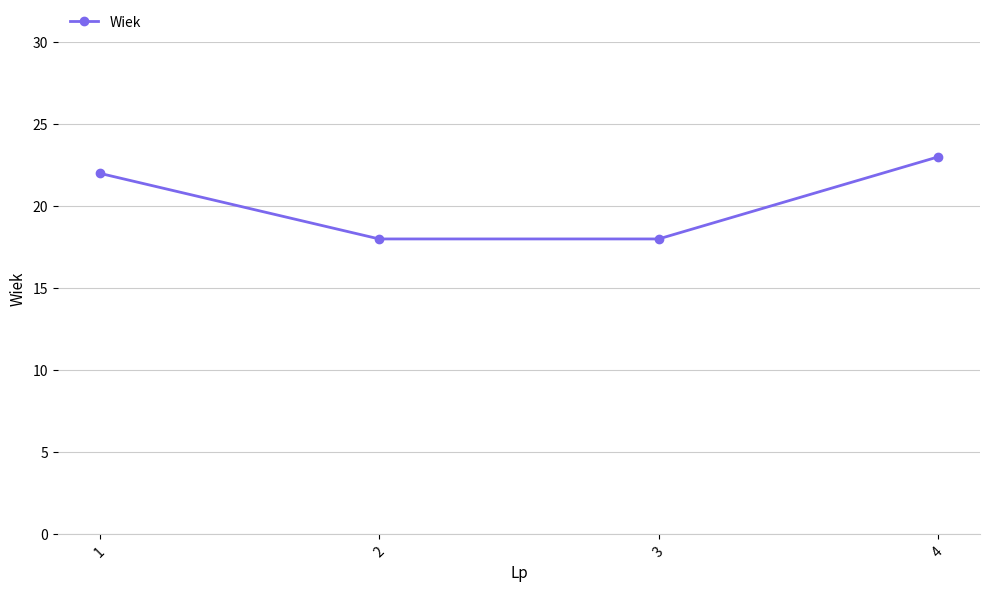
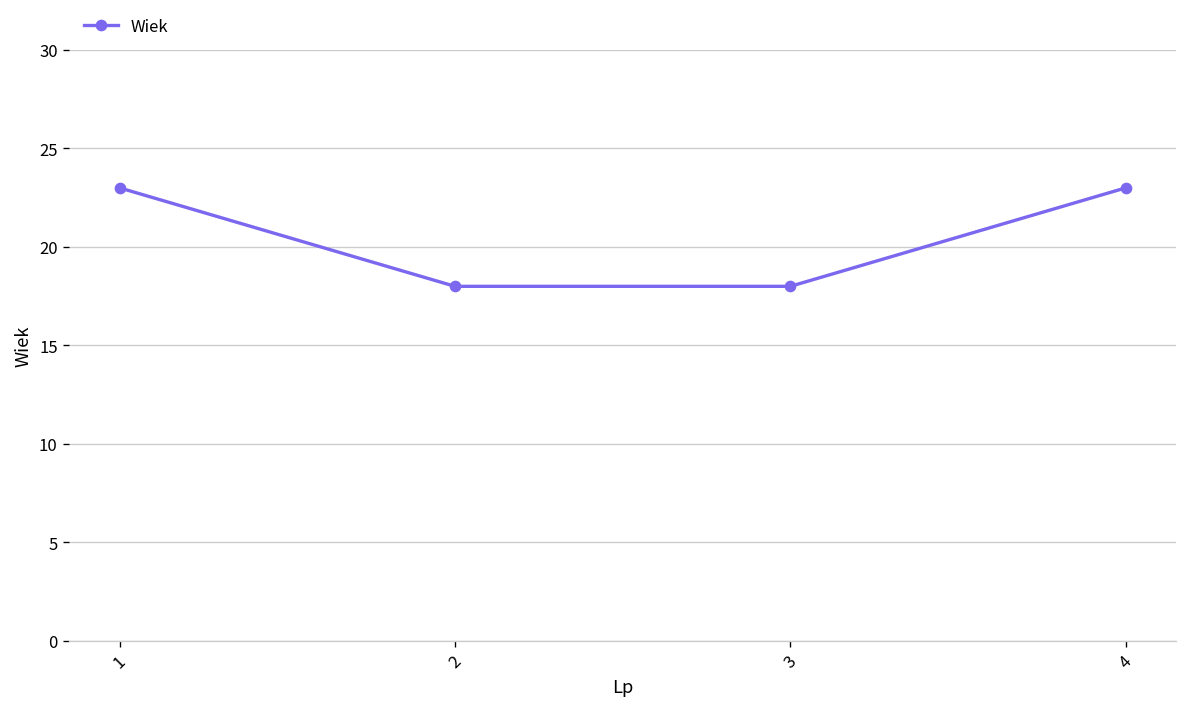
1: 22 -> 23
